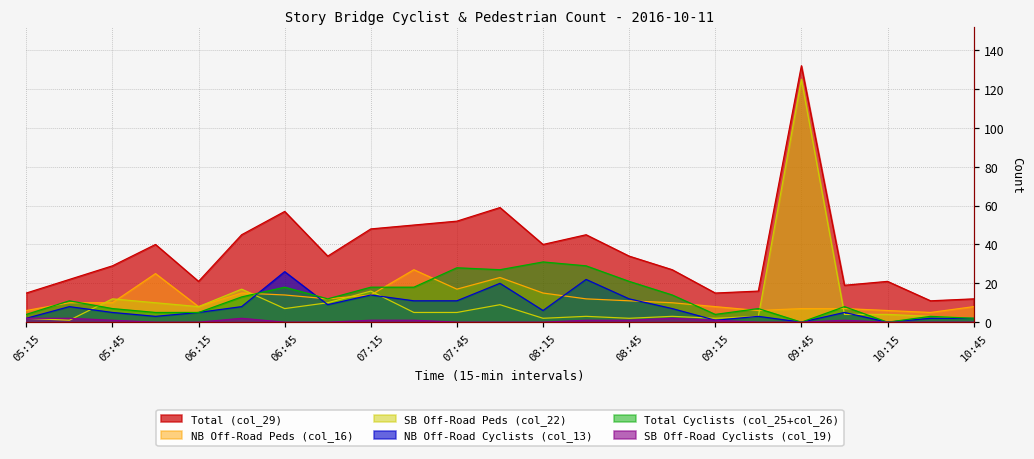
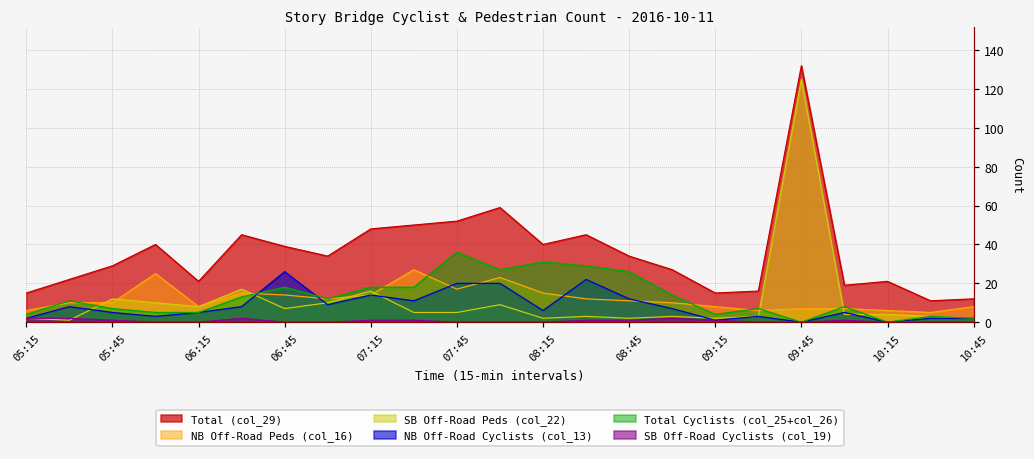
Total (col_29), 06:45: 57 -> 39
NB Off-Road Cyclists (col_13), 07:45: 11 -> 20
Total Cyclists (col_25+col_26), 07:45: 28 -> 36
Total Cyclists (col_25+col_26), 08:45: 21 -> 26
